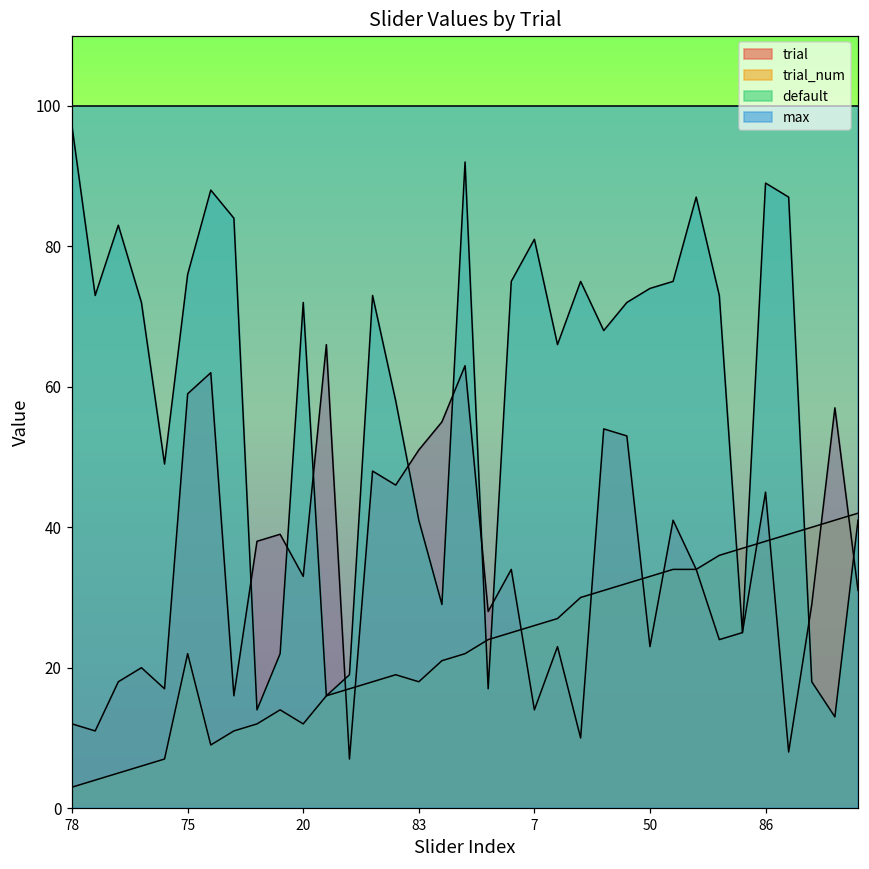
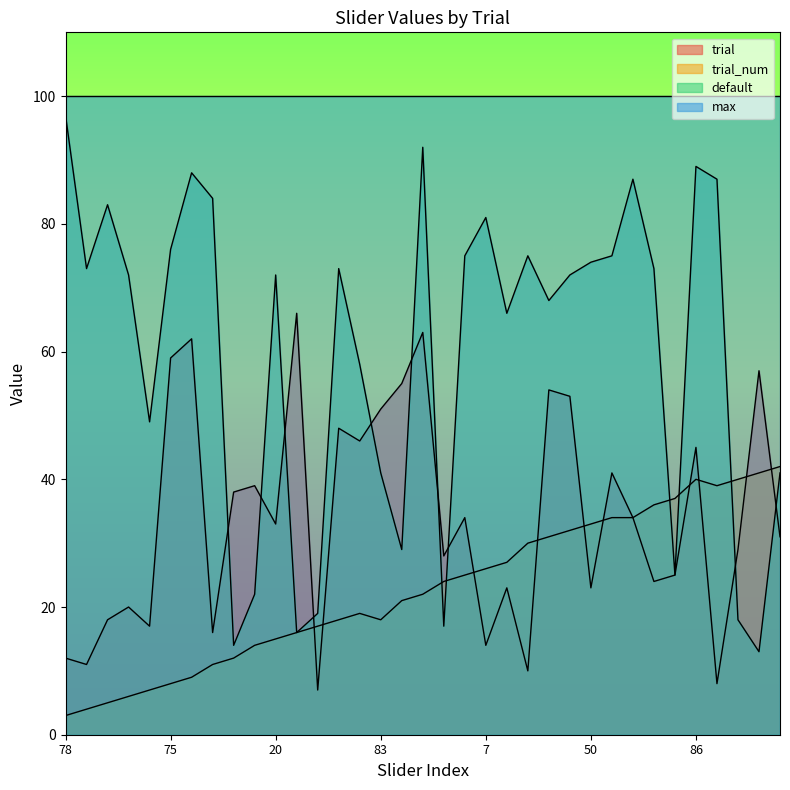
trial_num, 75: 22 -> 8
trial_num, 20: 12 -> 15
trial_num, 86: 38 -> 40
